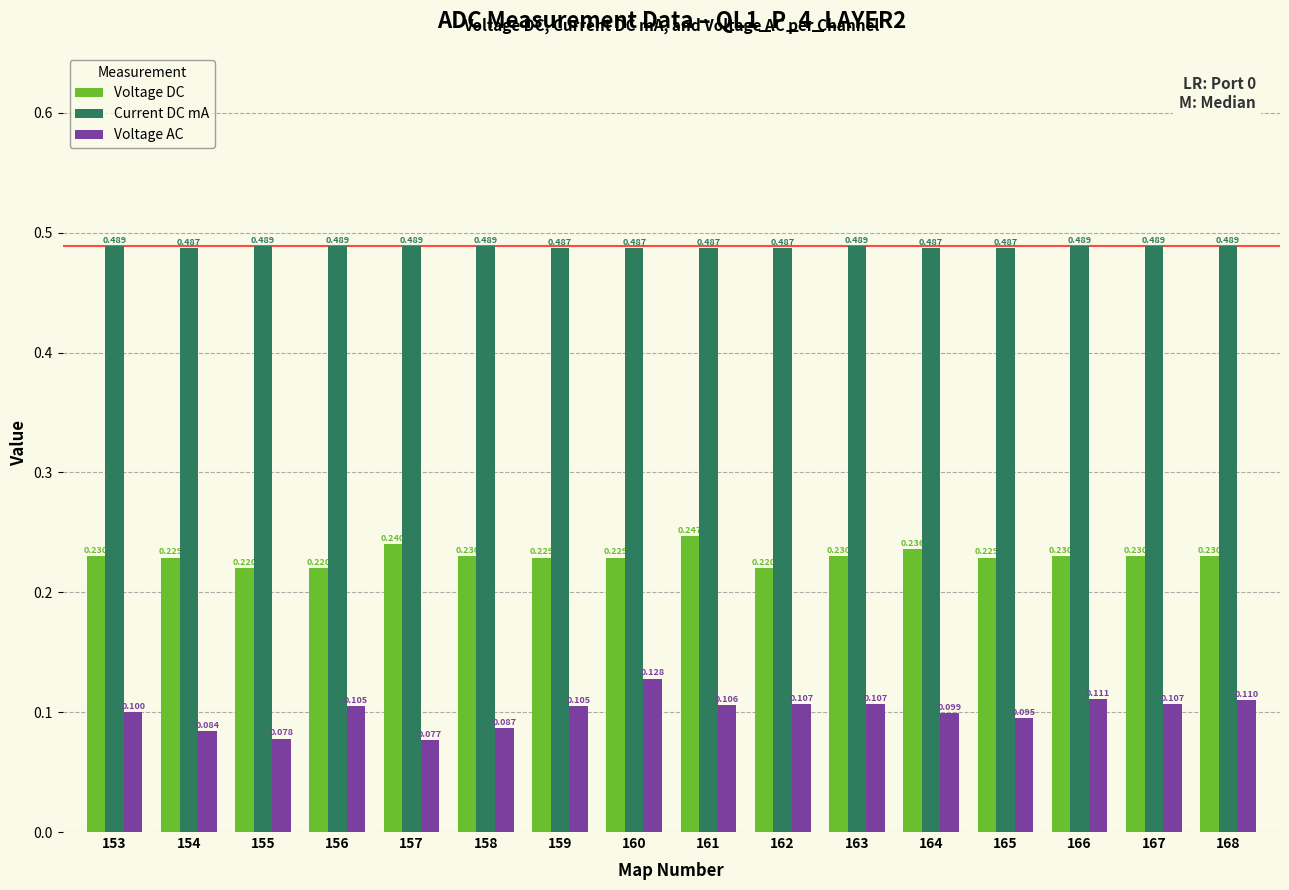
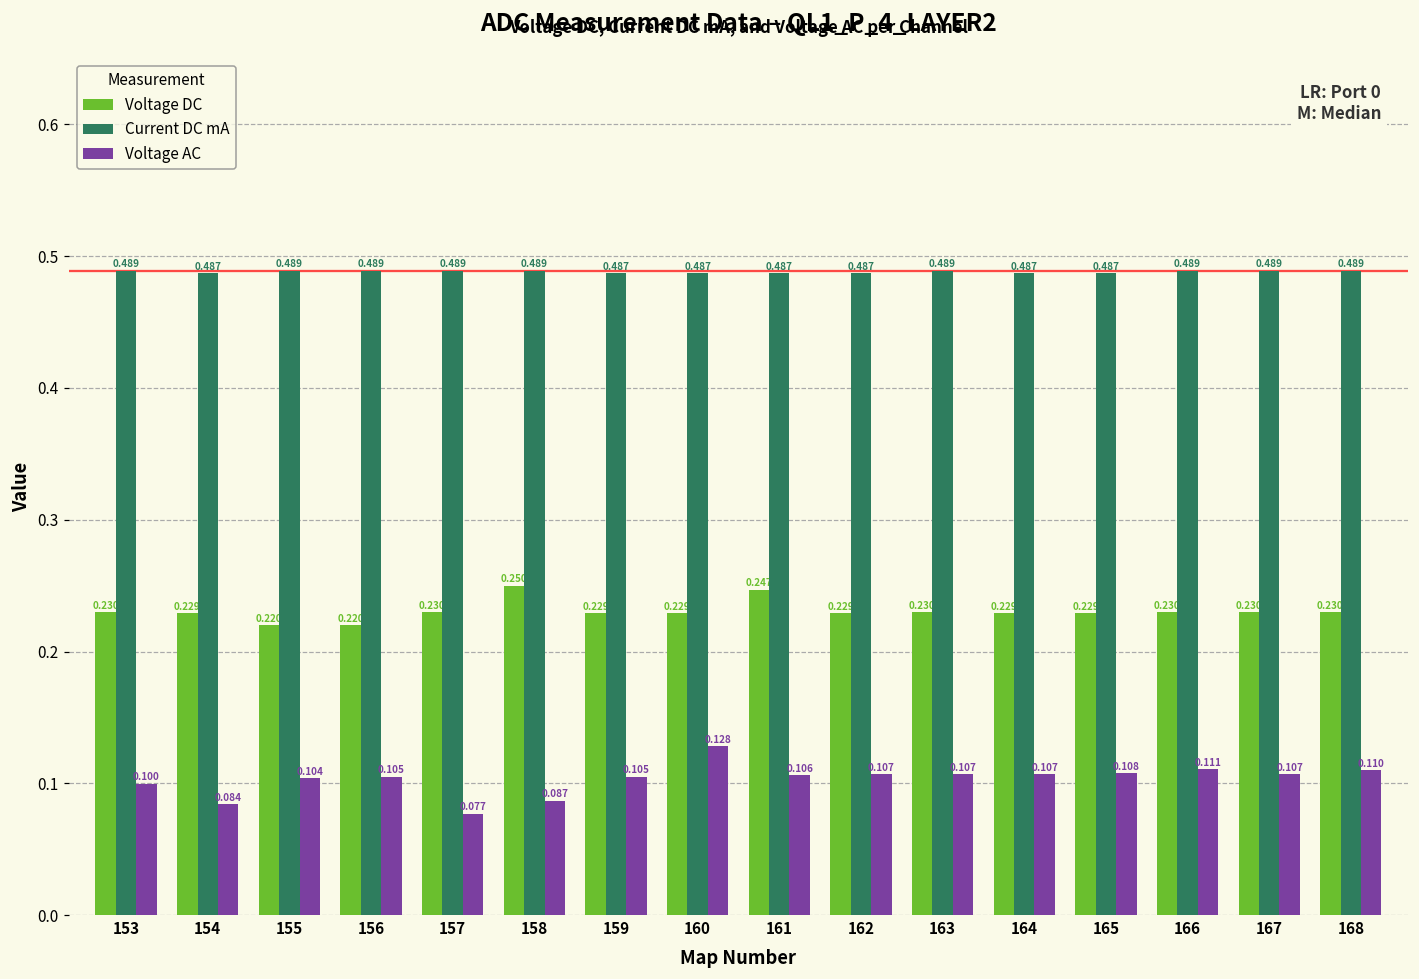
Voltage AC, 155: 0.078 -> 0.104
Voltage DC, 157: 0.240 -> 0.230
Voltage DC, 158: 0.230 -> 0.250
Voltage DC, 162: 0.220 -> 0.229
Voltage DC, 164: 0.236 -> 0.229
Voltage AC, 164: 0.099 -> 0.107
Voltage AC, 165: 0.095 -> 0.108
